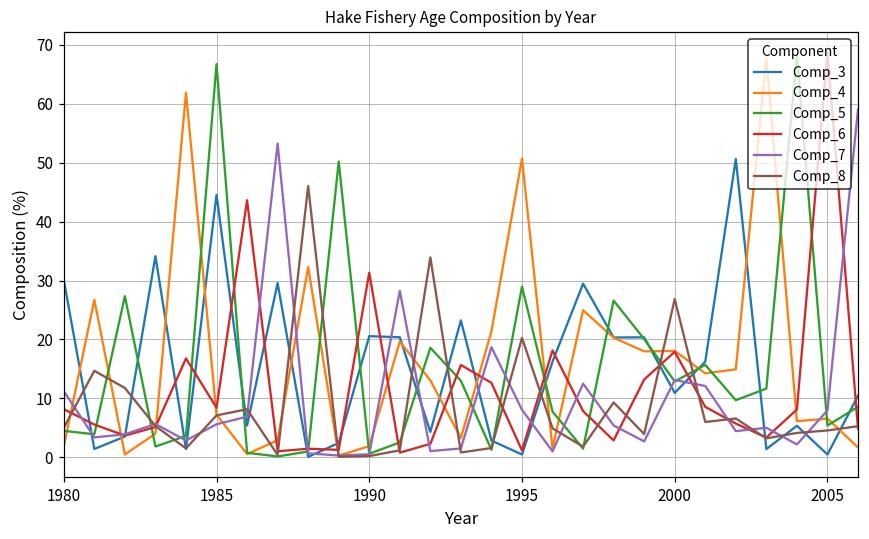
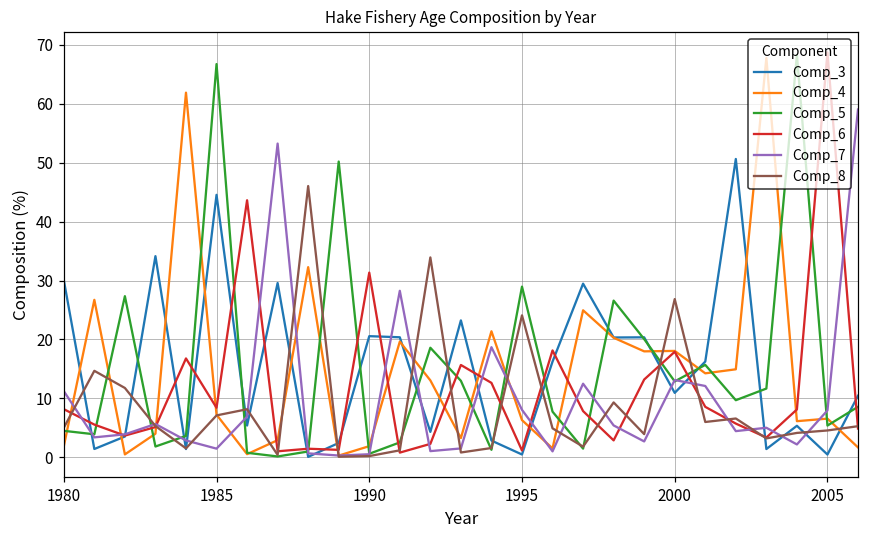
Comp_7, 1985: 6 -> 1
Comp_4, 1995: 51 -> 6
Comp_8, 1995: 20 -> 24
